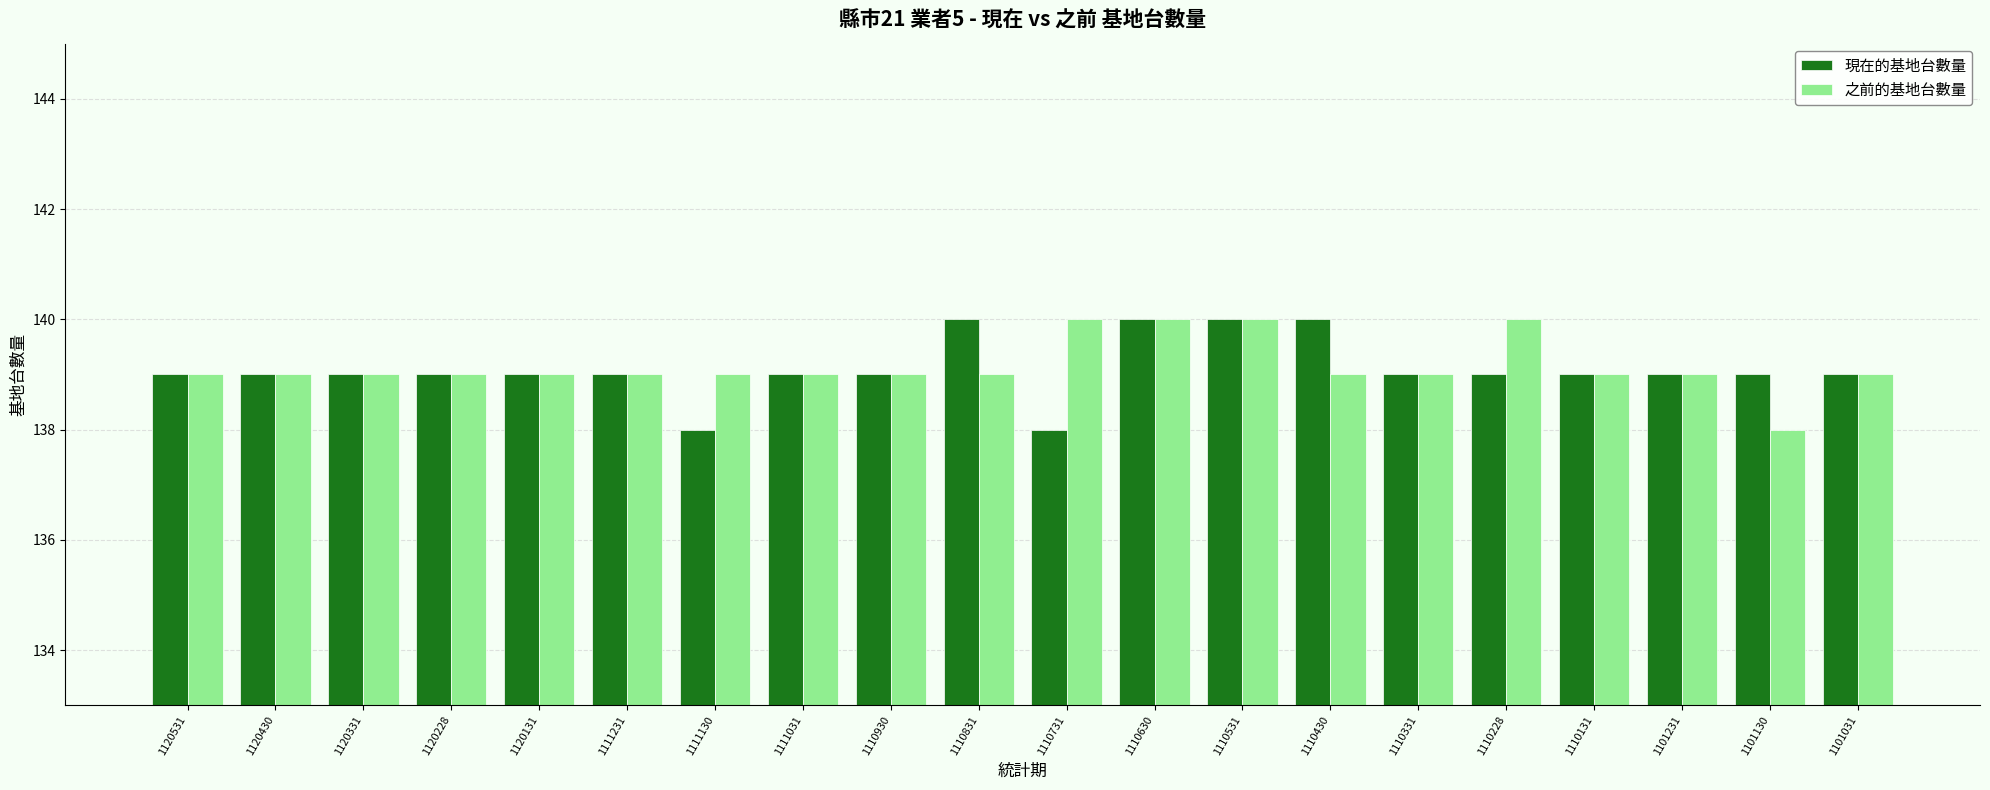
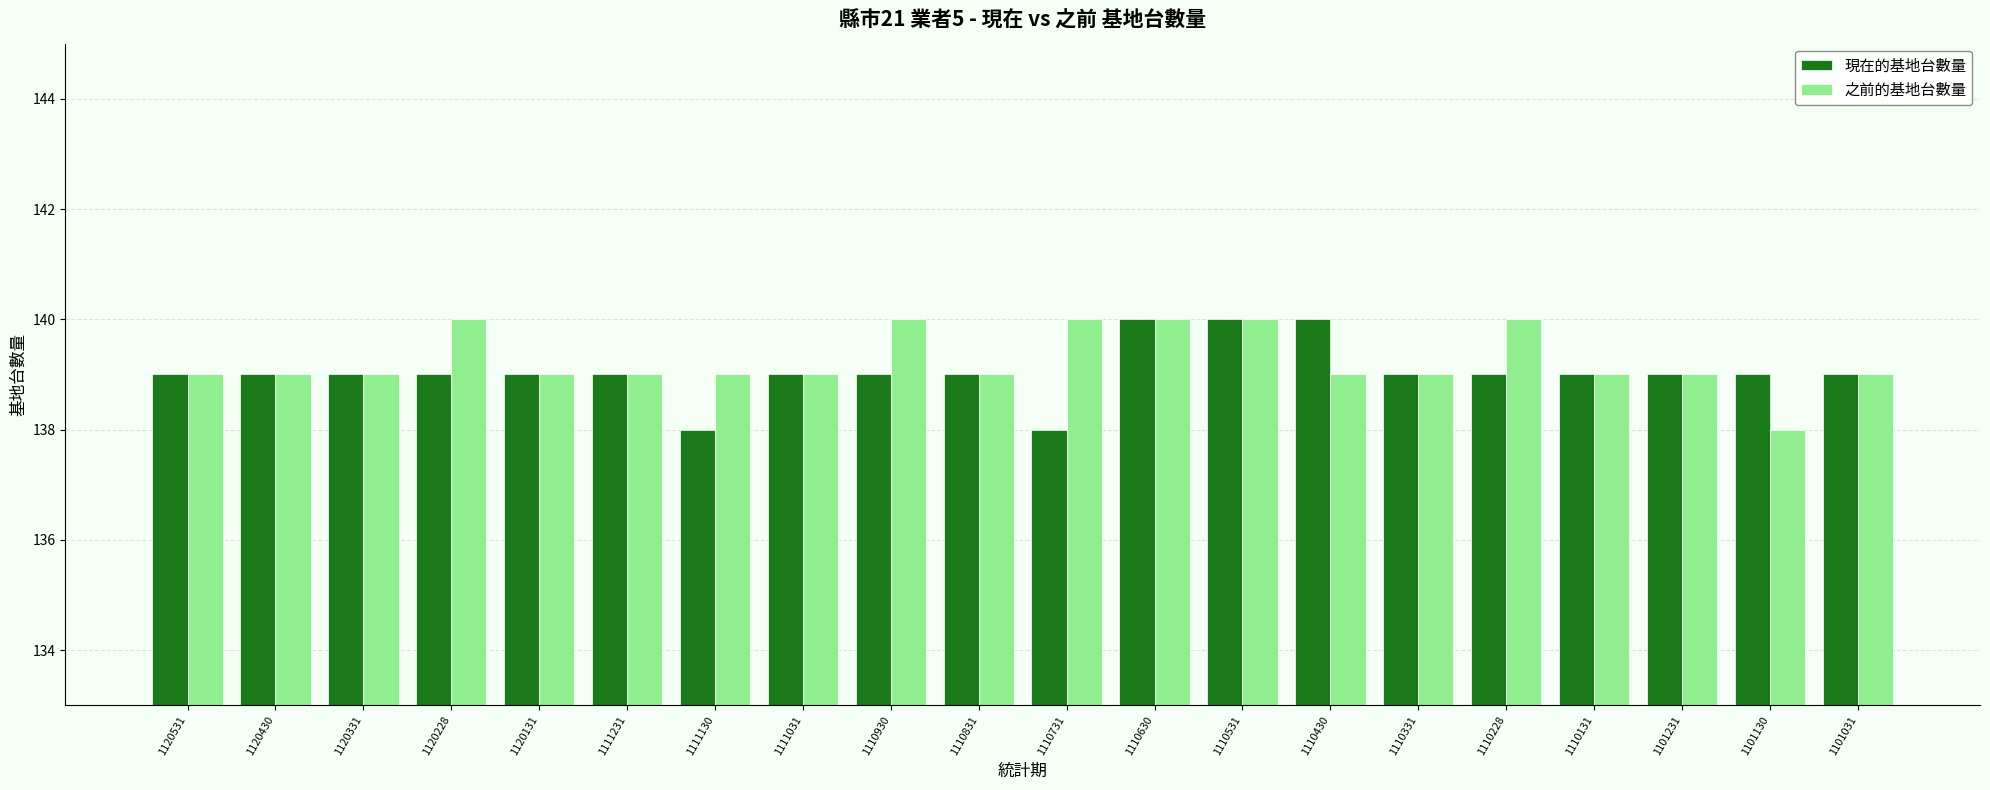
之前的基地台數量, 1120228: 139 -> 140
之前的基地台數量, 1110930: 139 -> 140
現在的基地台數量, 1110831: 140 -> 139
